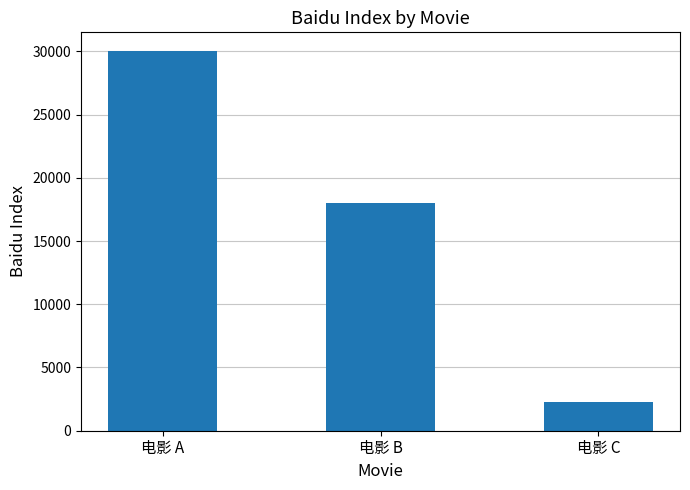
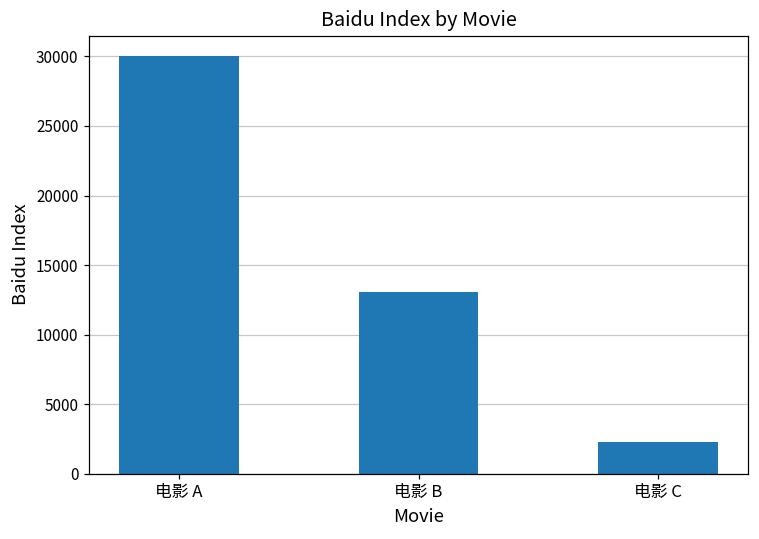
电影 B: 18000 -> 13100
